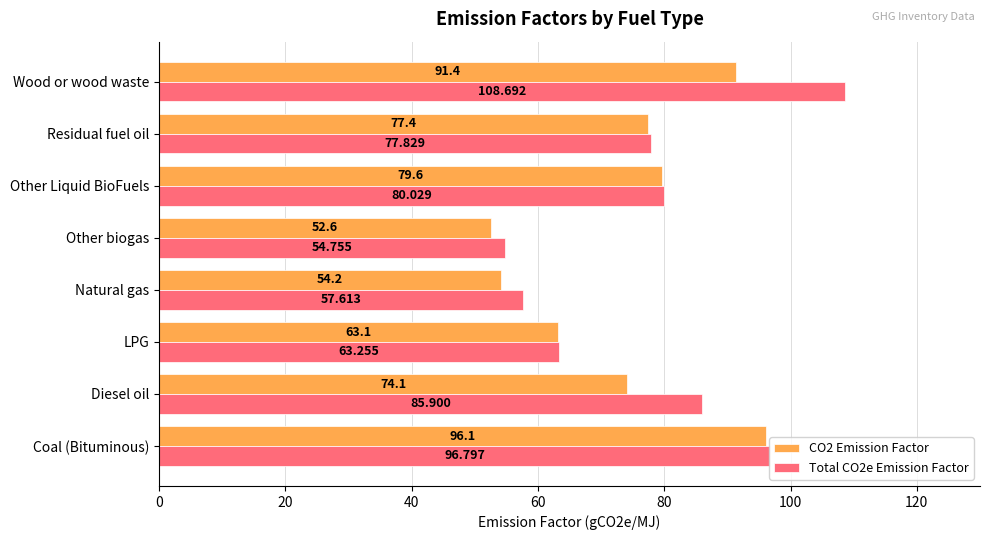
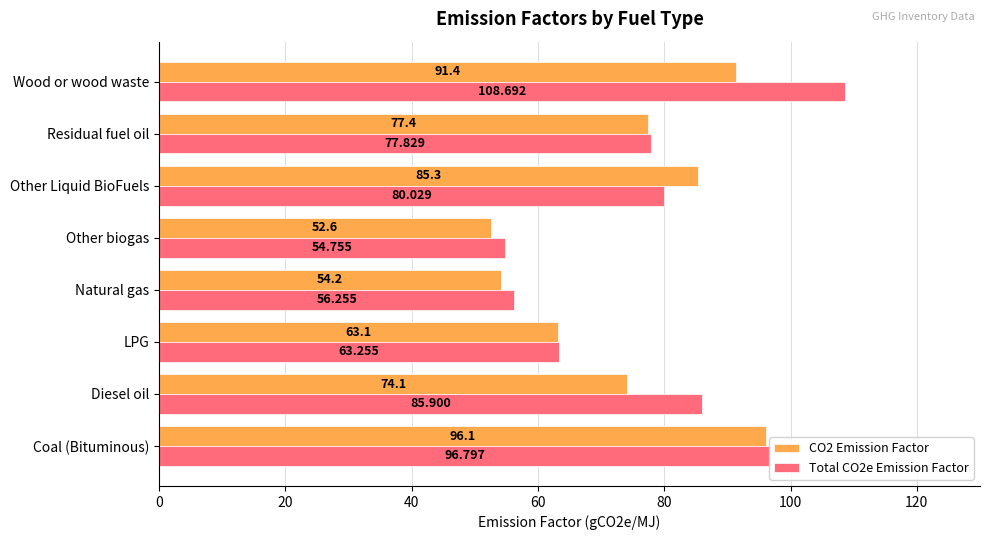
CO2 Emission Factor, Other Liquid BioFuels: 79.6 -> 85.3
Total CO2e Emission Factor, Natural gas: 57.613 -> 56.255
